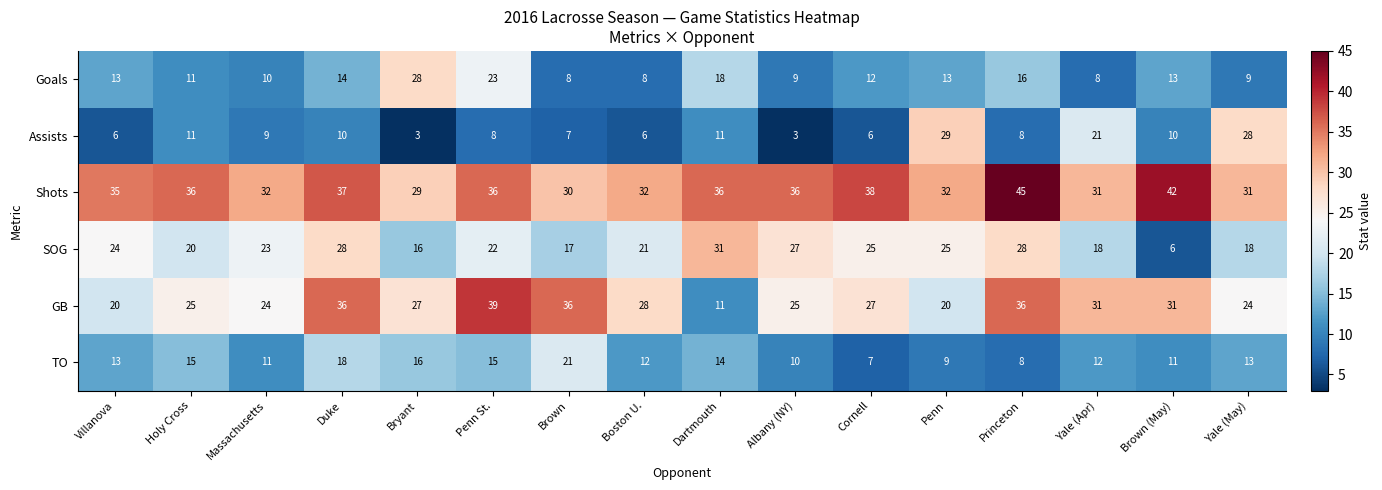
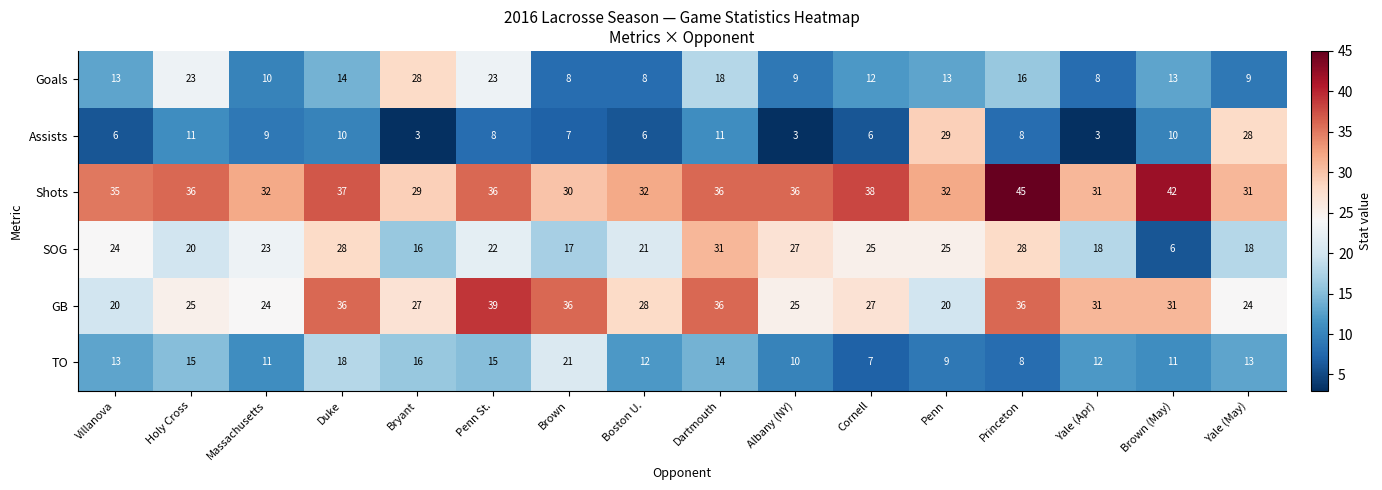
Goals, Holy Cross: 11 -> 23
Assists, Yale (Apr): 21 -> 3
GB, Dartmouth: 11 -> 36
